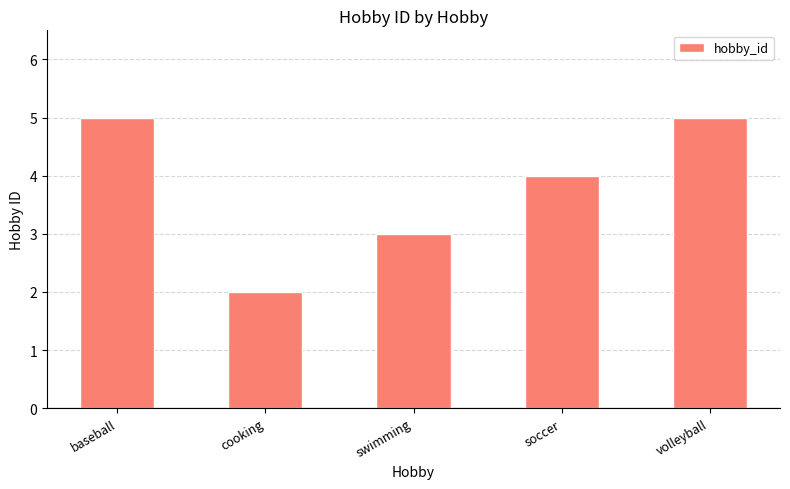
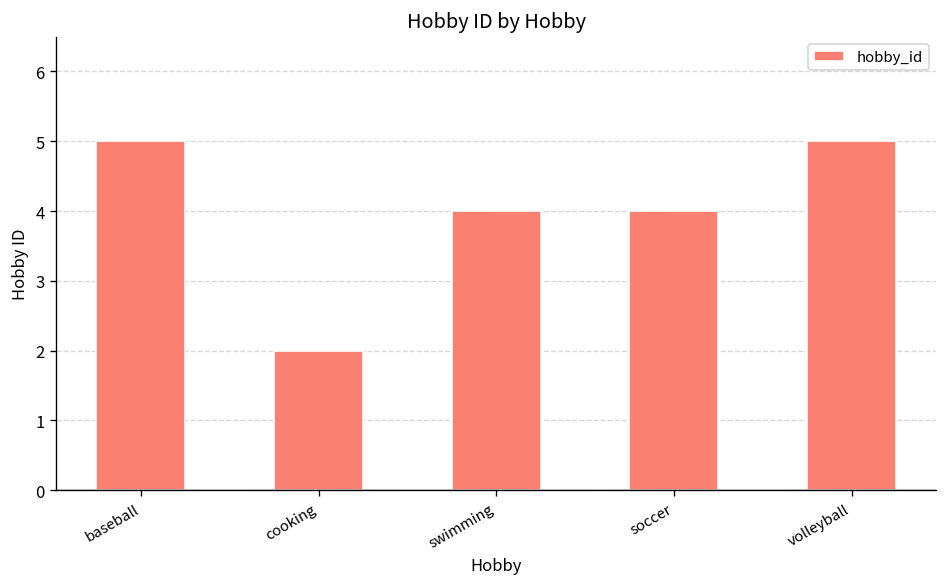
swimming: 3 -> 4
